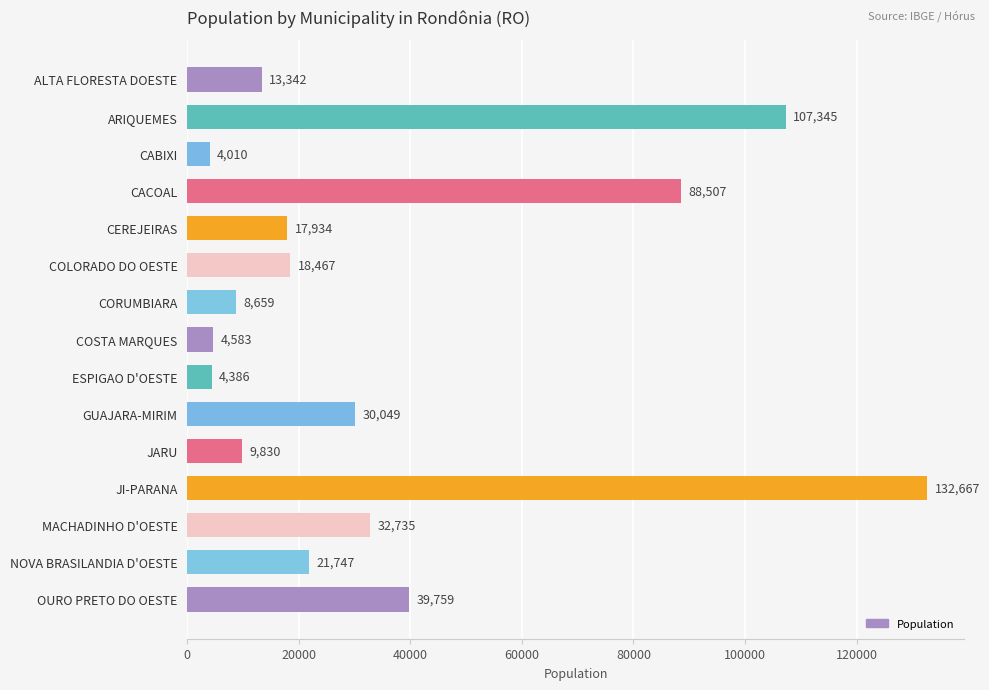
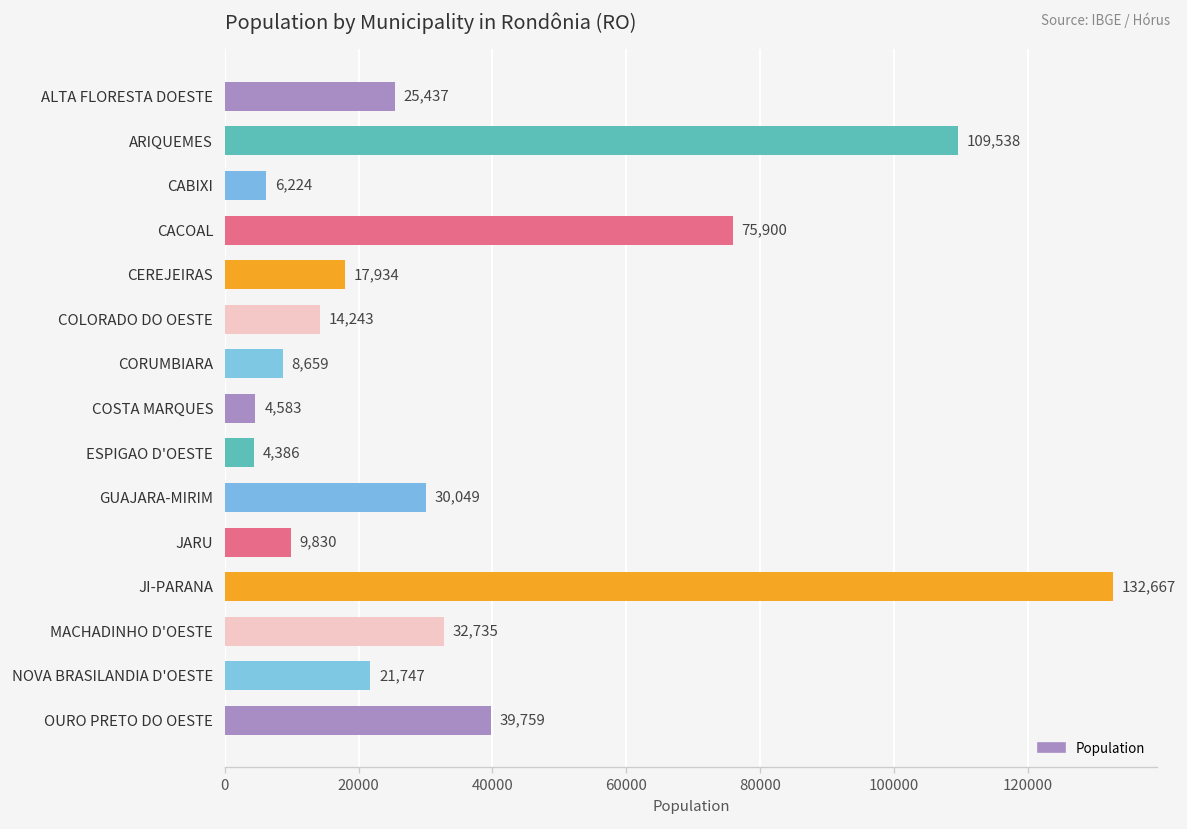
ALTA FLORESTA DOESTE: 13,342 -> 25,437
ARIQUEMES: 107,345 -> 109,538
CABIXI: 4,010 -> 6,224
CACOAL: 88,507 -> 75,900
COLORADO DO OESTE: 18,467 -> 14,243
